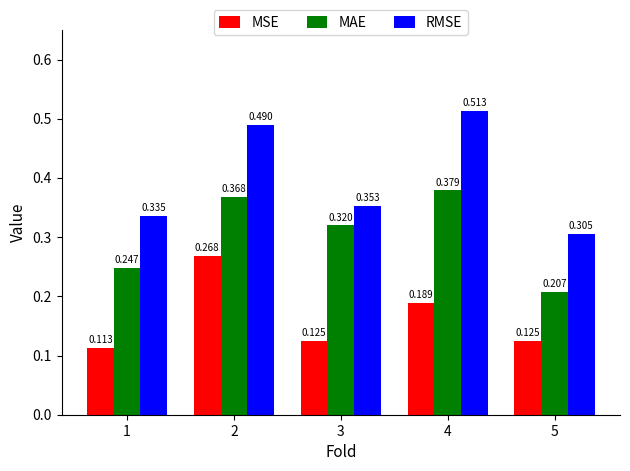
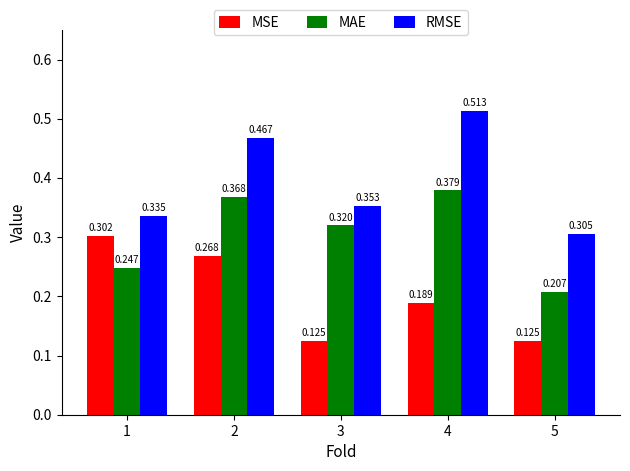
MSE, 1: 0.113 -> 0.302
RMSE, 2: 0.490 -> 0.467
